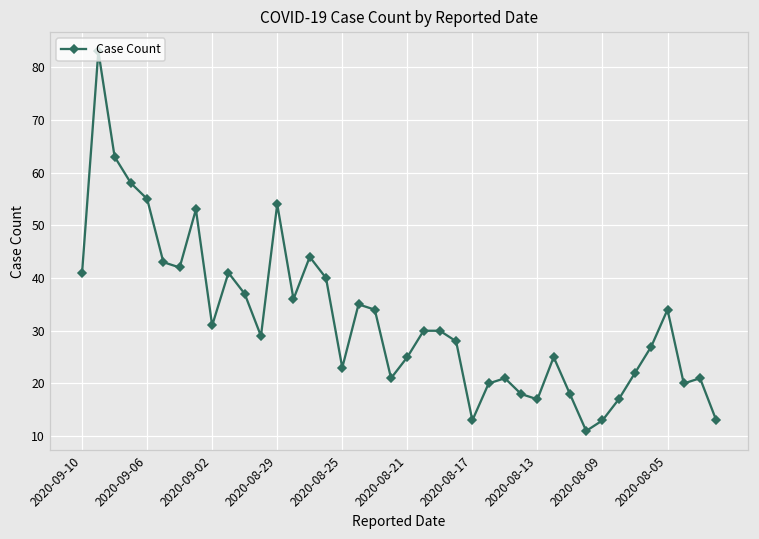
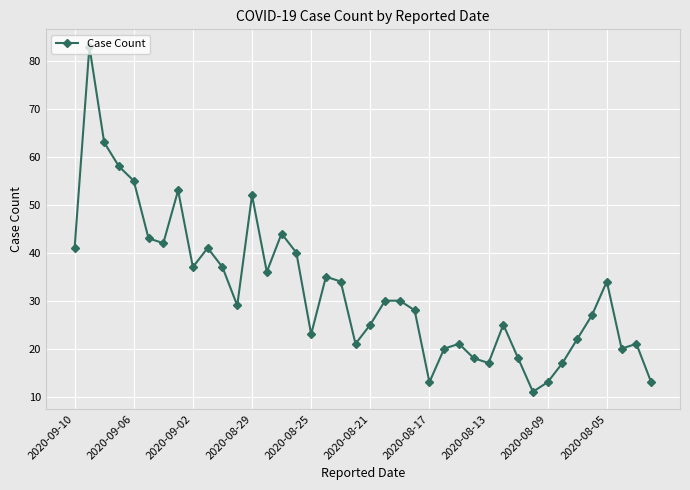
2020-09-02: 31 -> 37
2020-08-29: 54 -> 52
